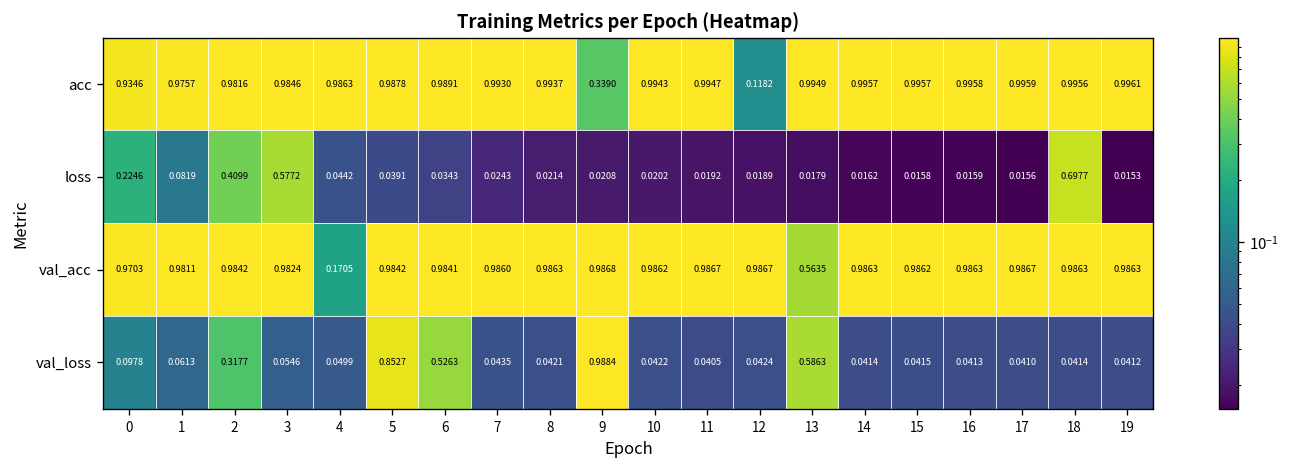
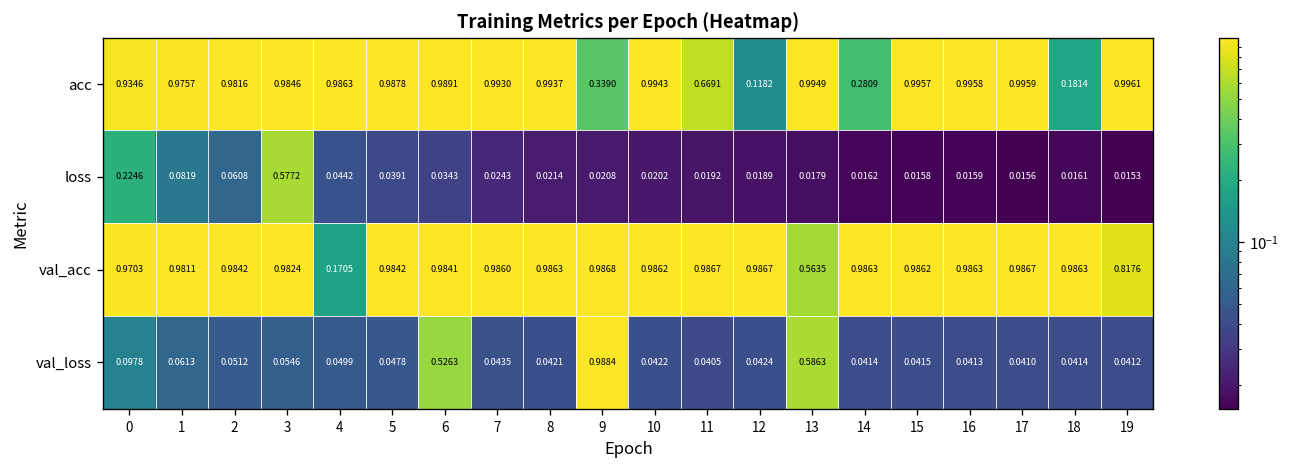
acc, 11: 0.9947 -> 0.6691
acc, 14: 0.9957 -> 0.2809
acc, 18: 0.9956 -> 0.1814
loss, 2: 0.4099 -> 0.0608
loss, 18: 0.6977 -> 0.0161
val_acc, 19: 0.9863 -> 0.8176
val_loss, 2: 0.3177 -> 0.0512
val_loss, 5: 0.8527 -> 0.0478
